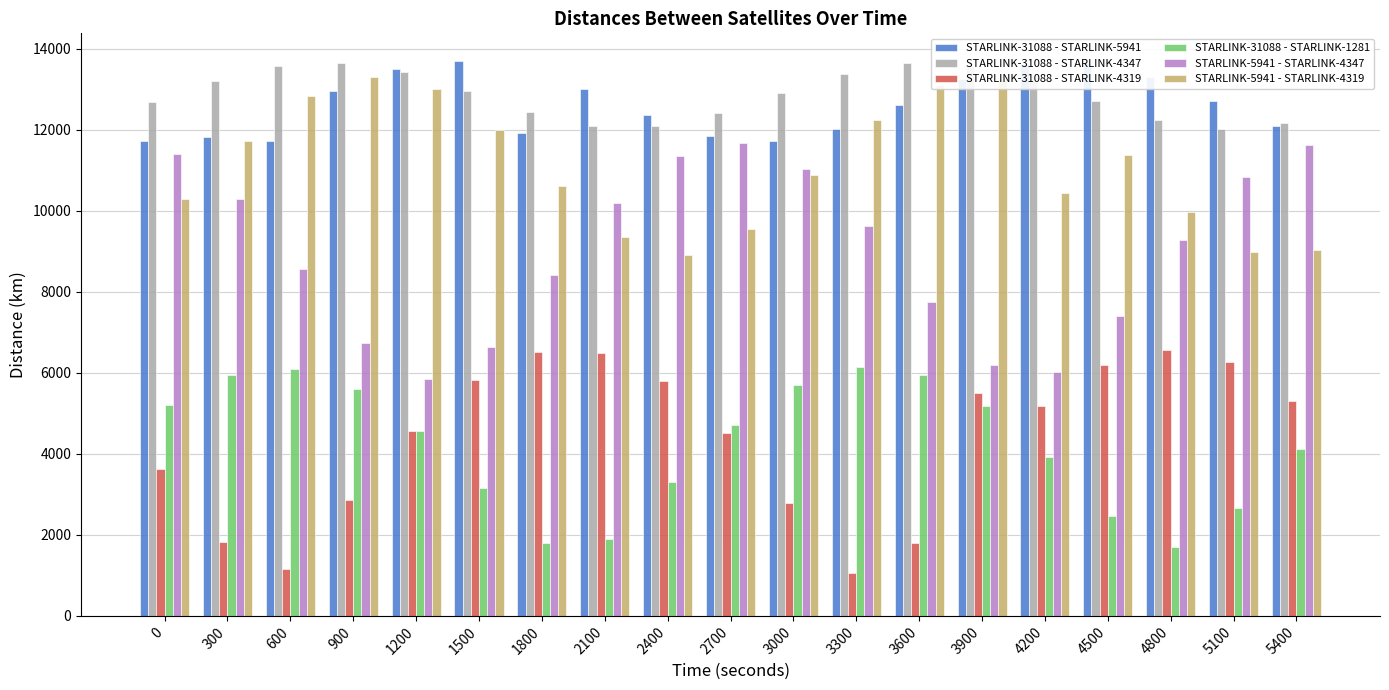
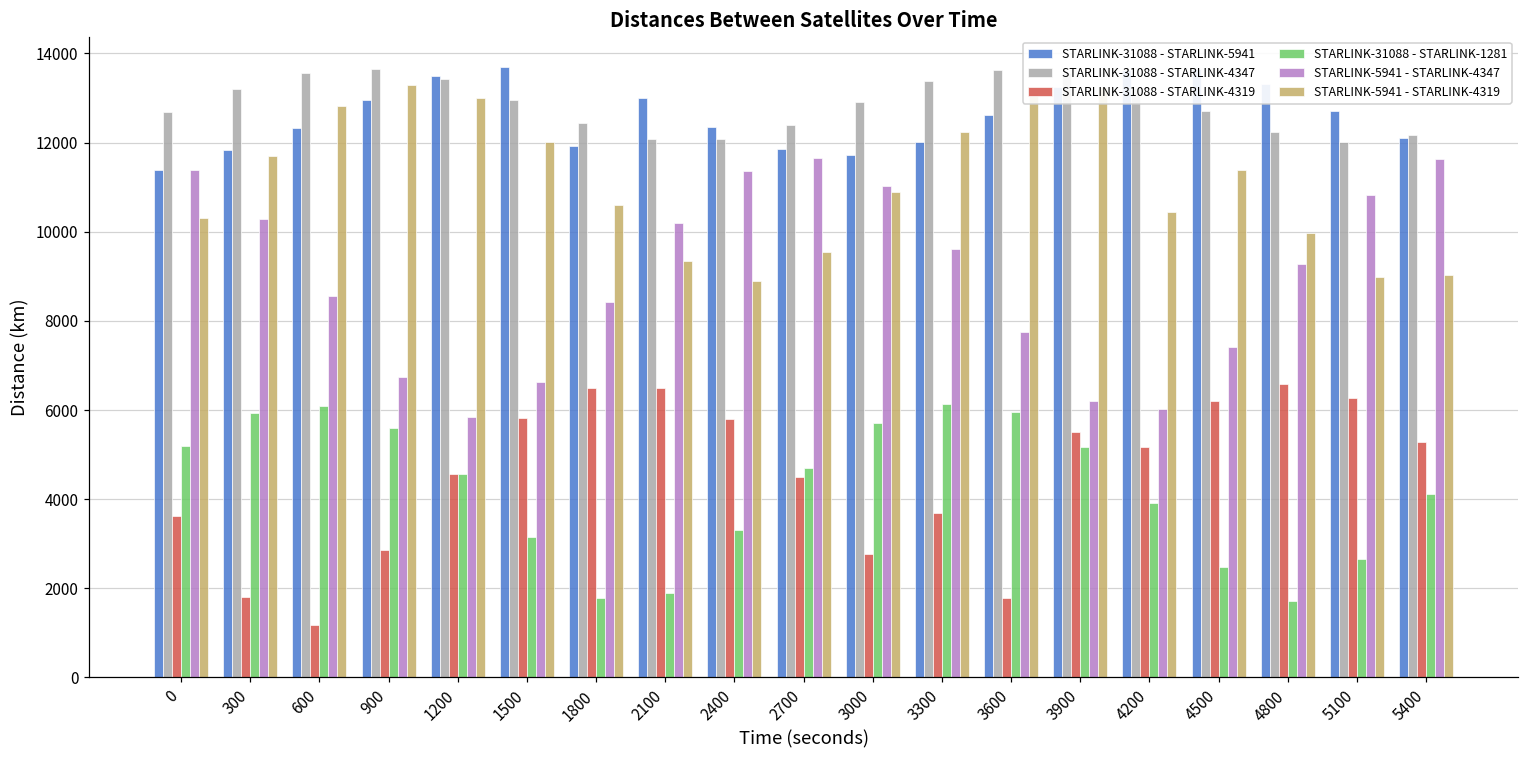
STARLINK-31088 - STARLINK-5941, 0: 11700 -> 11400
STARLINK-31088 - STARLINK-5941, 600: 11700 -> 12300
STARLINK-31088 - STARLINK-4319, 3300: 1100 -> 3700
